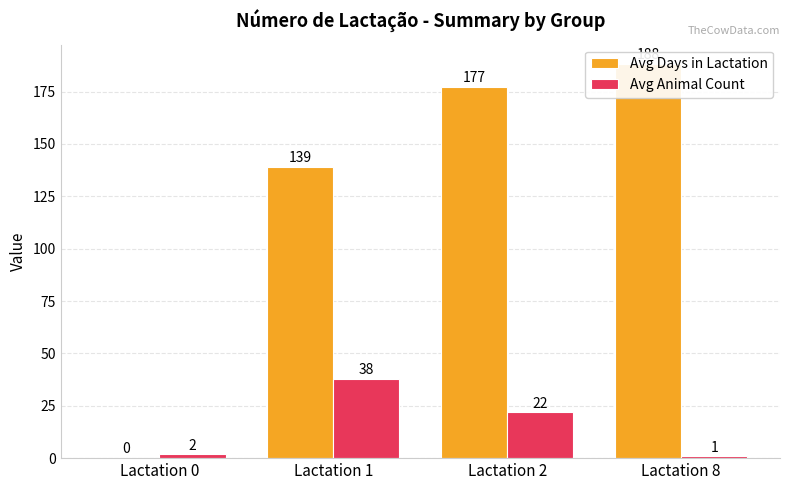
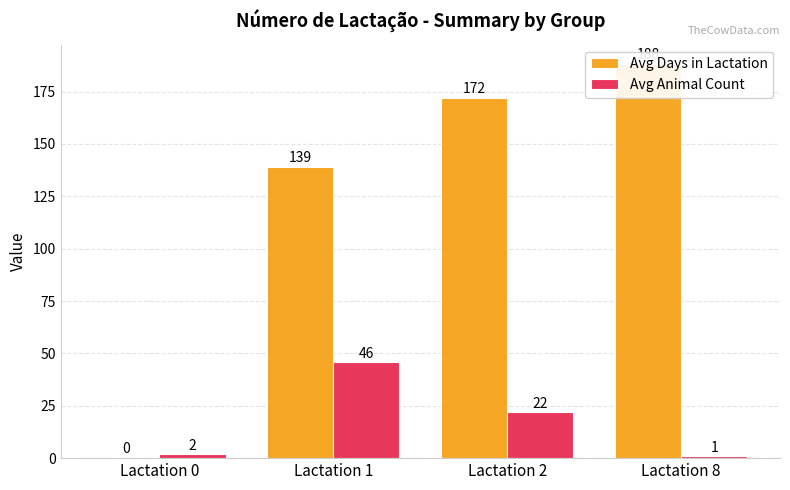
Avg Animal Count, Lactation 1: 38 -> 46
Avg Days in Lactation, Lactation 2: 177 -> 172
